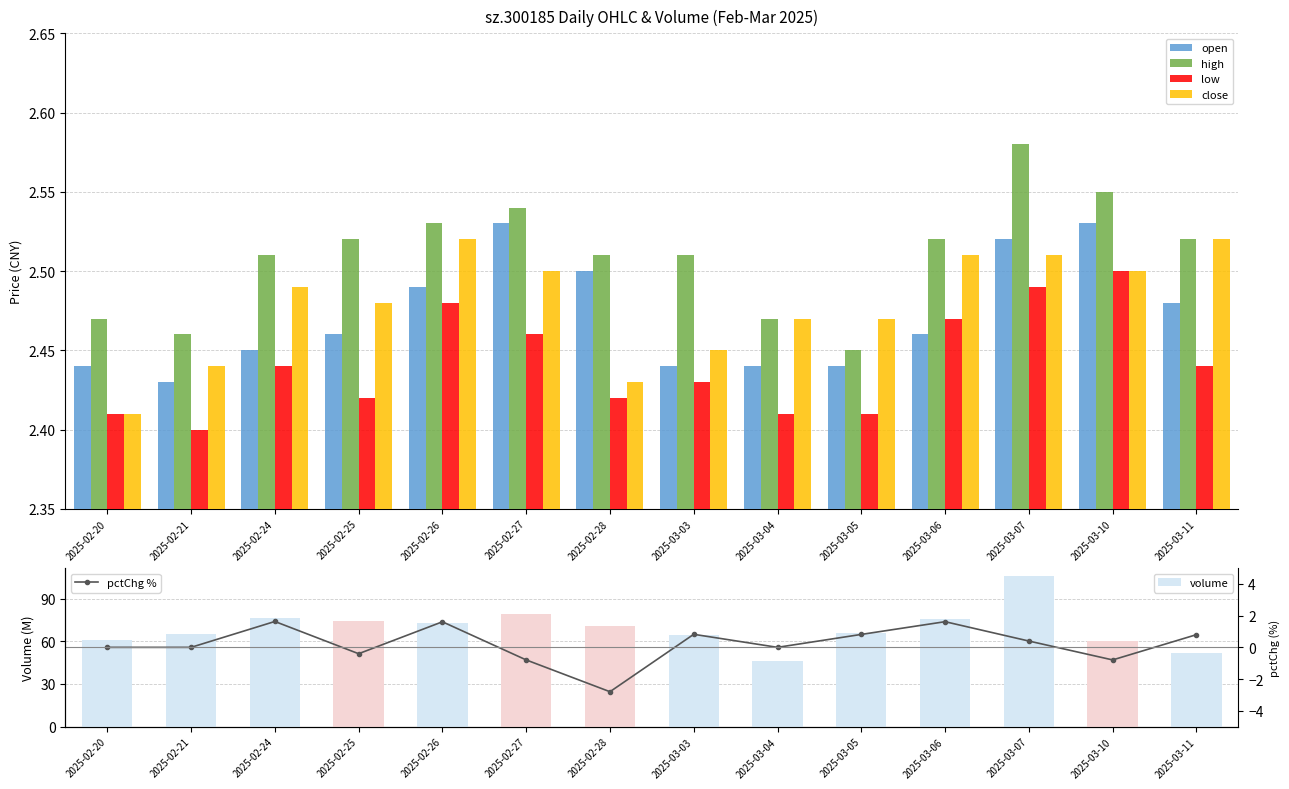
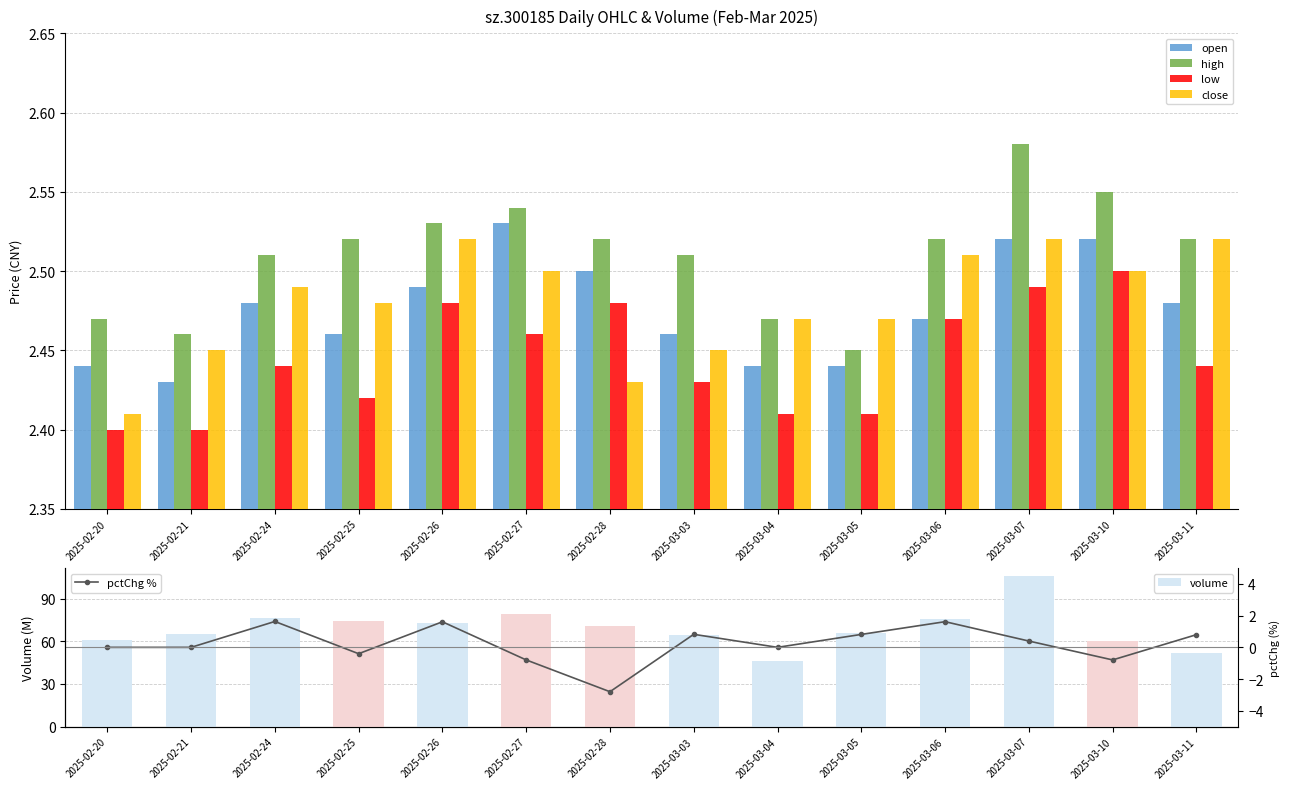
sz.300185 Daily OHLC & Volume (Feb-Mar 2025), low, 2025-02-20: 2.41 -> 2.40
sz.300185 Daily OHLC & Volume (Feb-Mar 2025), close, 2025-02-21: 2.44 -> 2.45
sz.300185 Daily OHLC & Volume (Feb-Mar 2025), open, 2025-02-24: 2.45 -> 2.48
sz.300185 Daily OHLC & Volume (Feb-Mar 2025), high, 2025-02-28: 2.51 -> 2.52
sz.300185 Daily OHLC & Volume (Feb-Mar 2025), low, 2025-02-28: 2.42 -> 2.48
sz.300185 Daily OHLC & Volume (Feb-Mar 2025), open, 2025-03-03: 2.44 -> 2.46
sz.300185 Daily OHLC & Volume (Feb-Mar 2025), open, 2025-03-06: 2.46 -> 2.47
sz.300185 Daily OHLC & Volume (Feb-Mar 2025), close, 2025-03-07: 2.51 -> 2.52
sz.300185 Daily OHLC & Volume (Feb-Mar 2025), open, 2025-03-10: 2.53 -> 2.52
